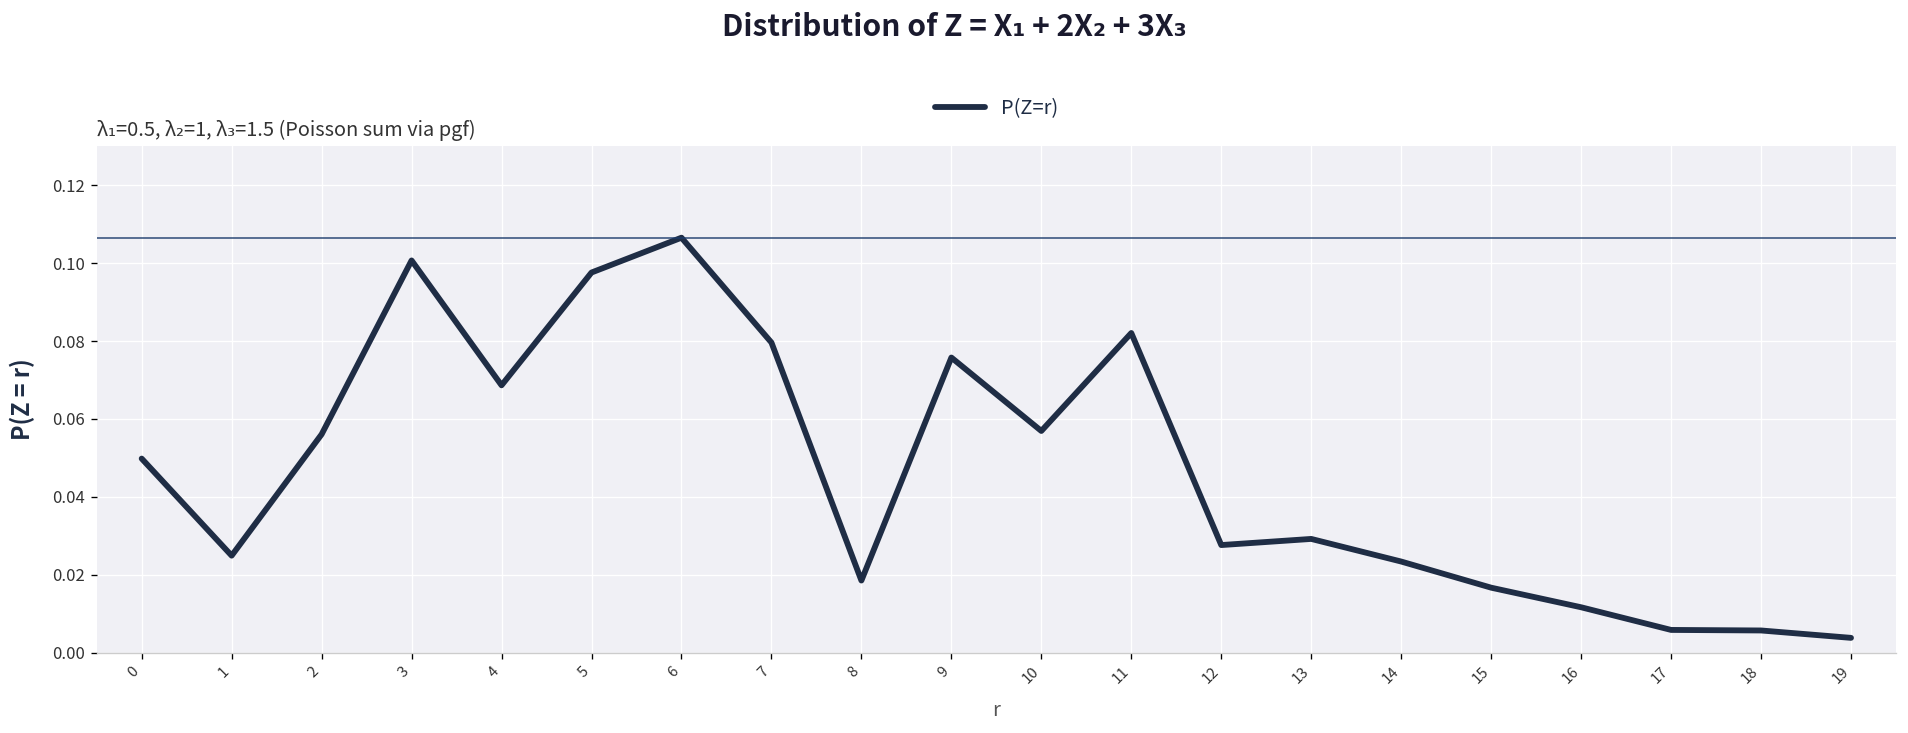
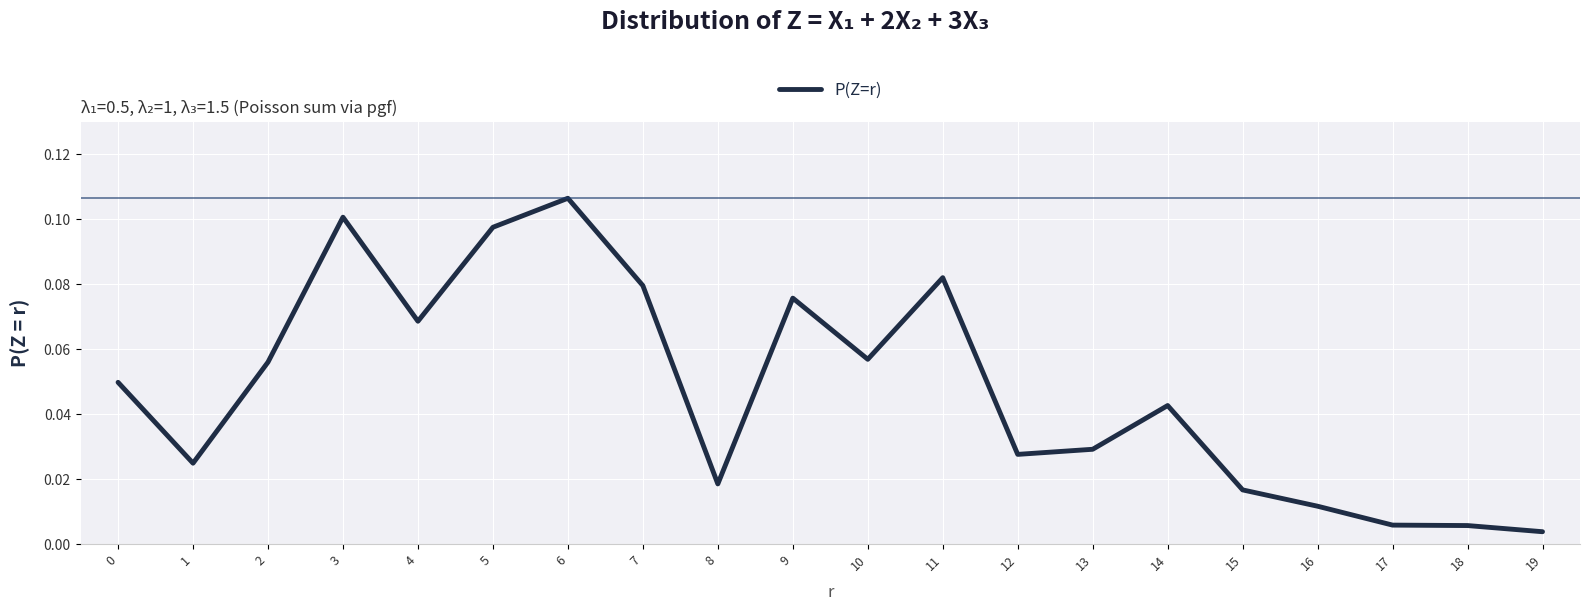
14: 0.023 -> 0.043
